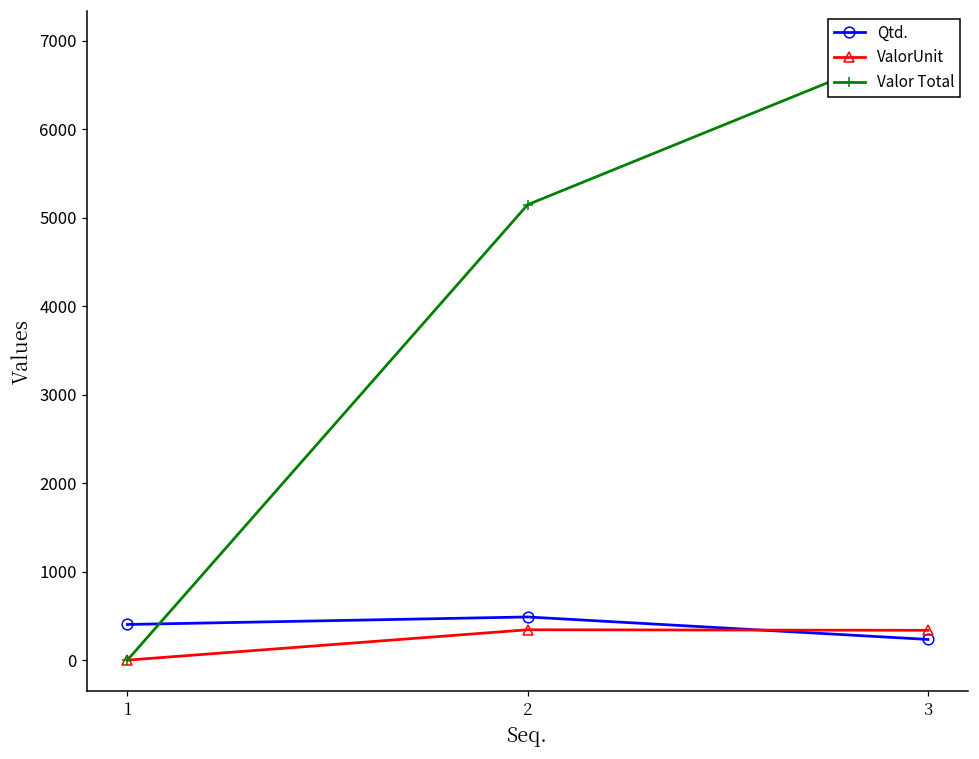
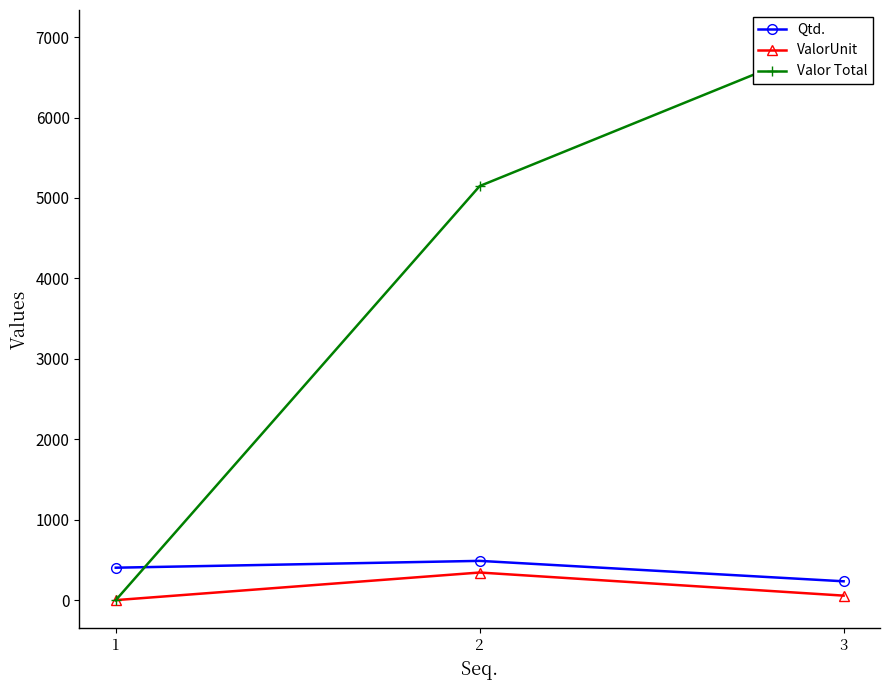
ValorUnit, 3: 300 -> 100
